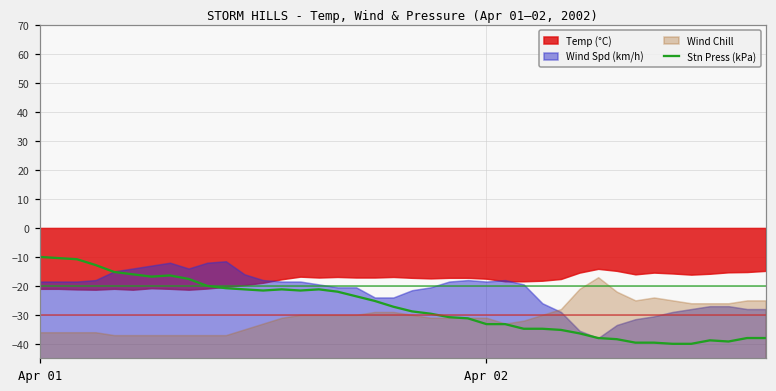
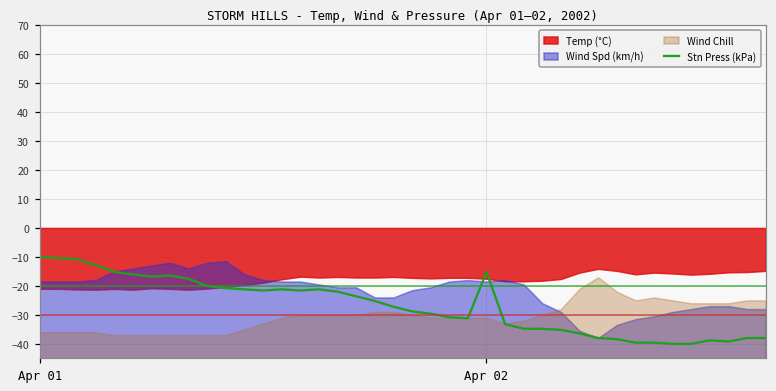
Stn Press (kPa), Apr 02: -33 -> -15
